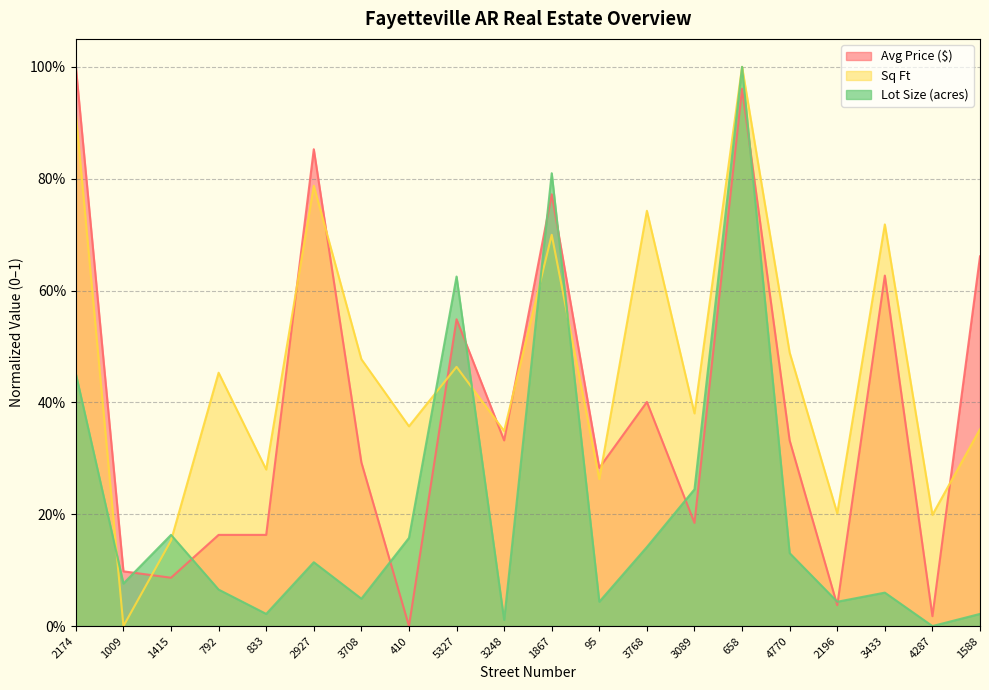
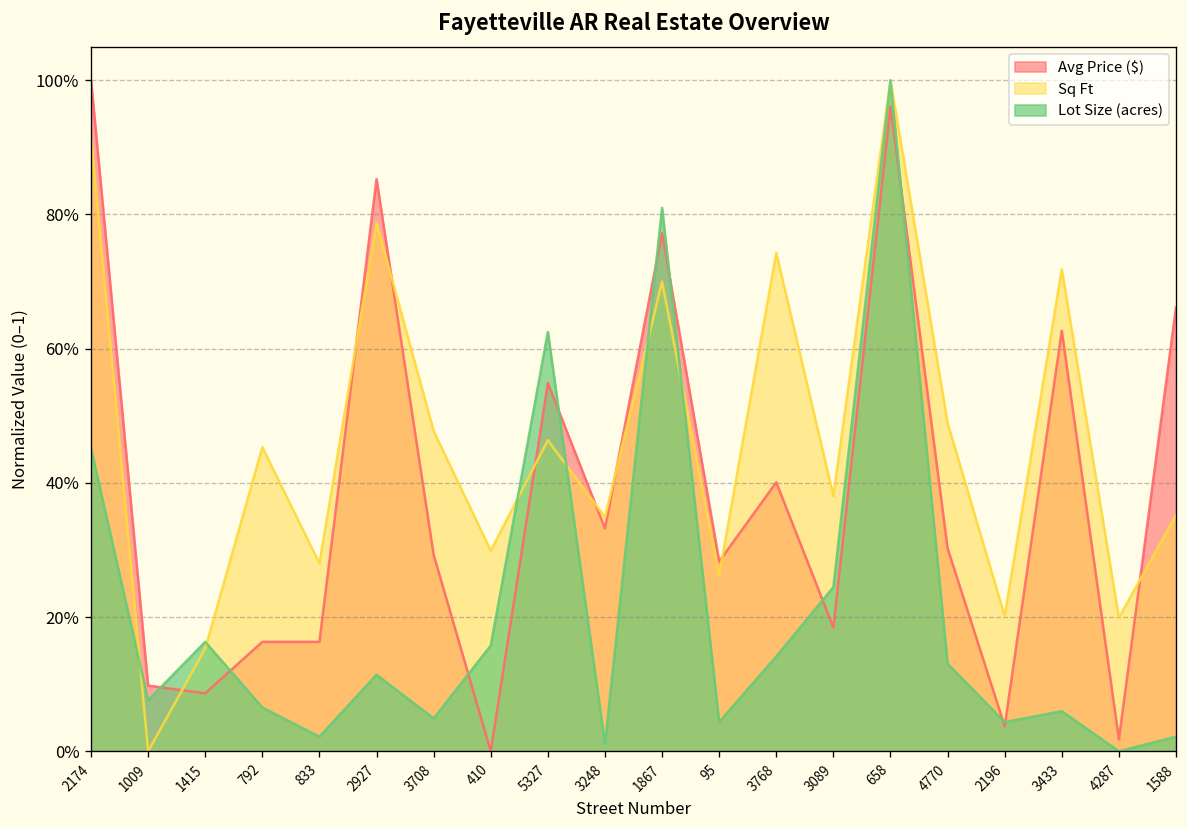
Sq Ft, 410: 36% -> 30%
Avg Price ($), 4770: 33% -> 30%
